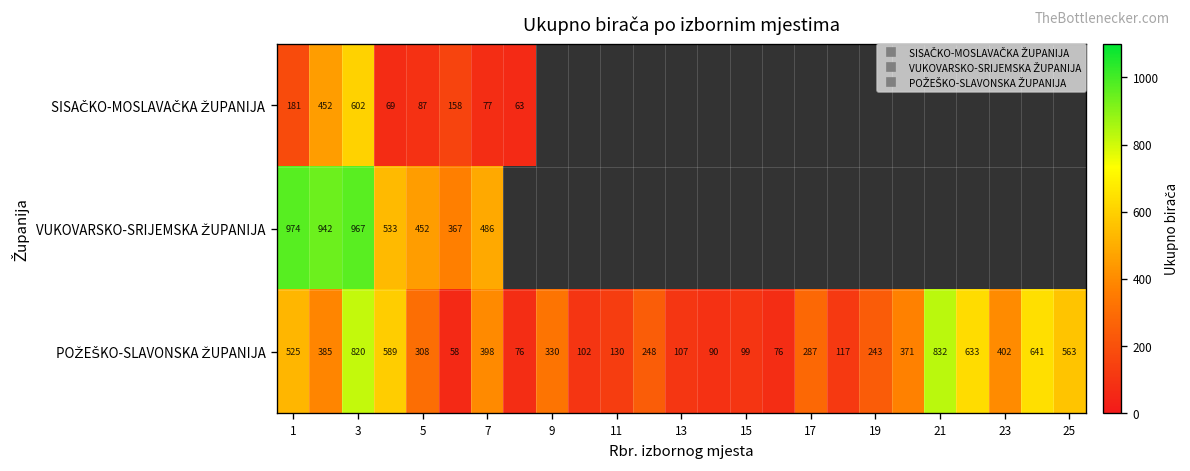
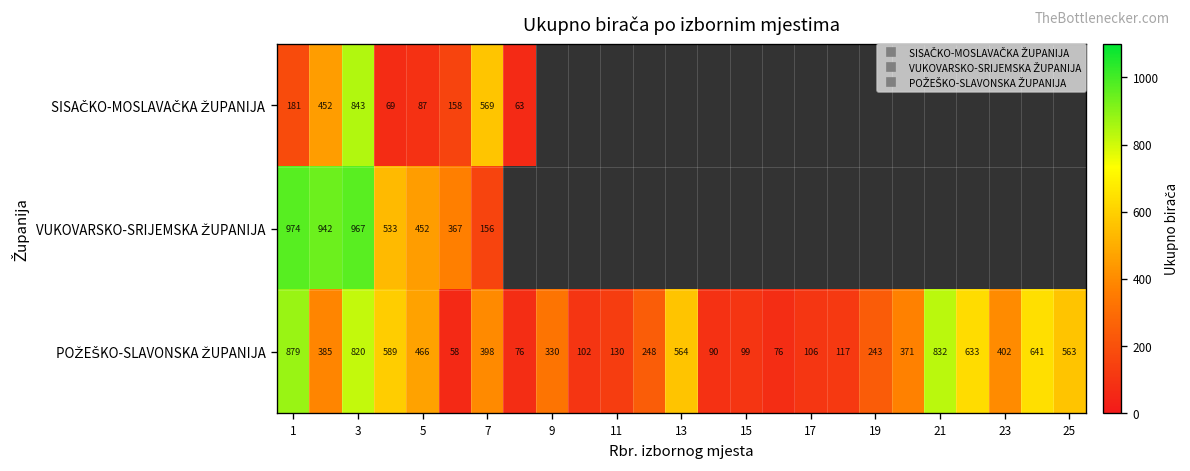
SISAČKO-MOSLAVAČKA ŽUPANIJA, 3: 602 -> 843
SISAČKO-MOSLAVAČKA ŽUPANIJA, 7: 77 -> 569
VUKOVARSKO-SRIJEMSKA ŽUPANIJA, 7: 486 -> 156
POŽEŠKO-SLAVONSKA ŽUPANIJA, 1: 525 -> 879
POŽEŠKO-SLAVONSKA ŽUPANIJA, 5: 308 -> 466
POŽEŠKO-SLAVONSKA ŽUPANIJA, 13: 107 -> 564
POŽEŠKO-SLAVONSKA ŽUPANIJA, 17: 287 -> 106
